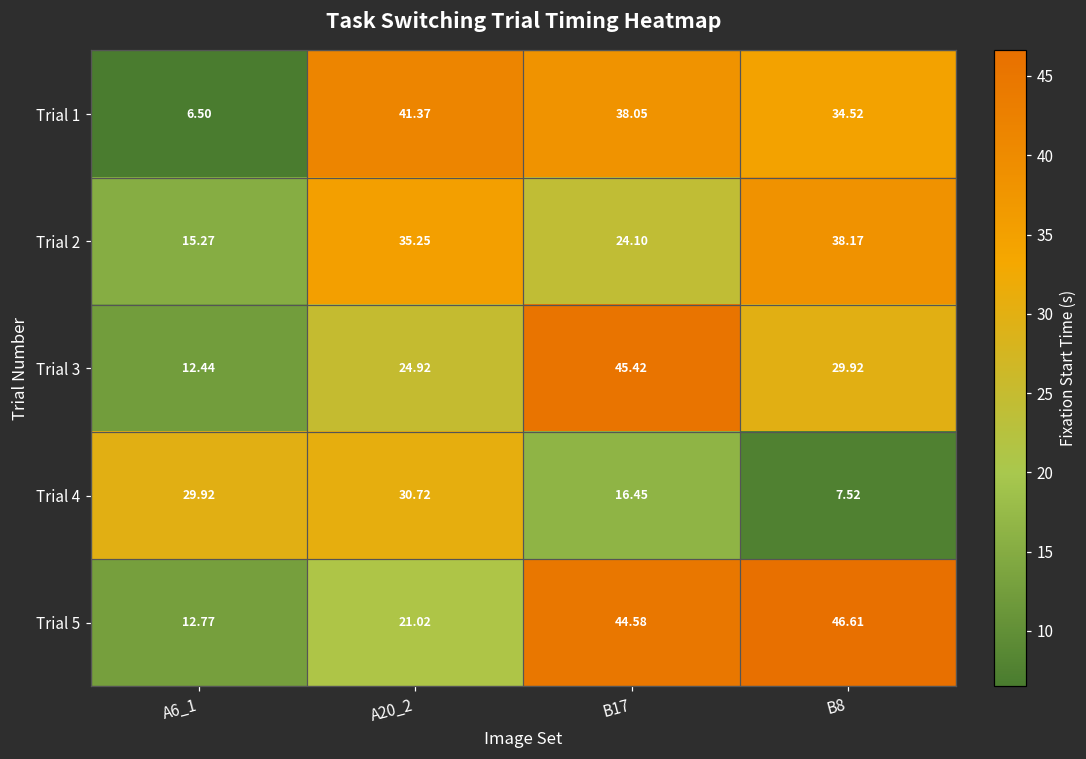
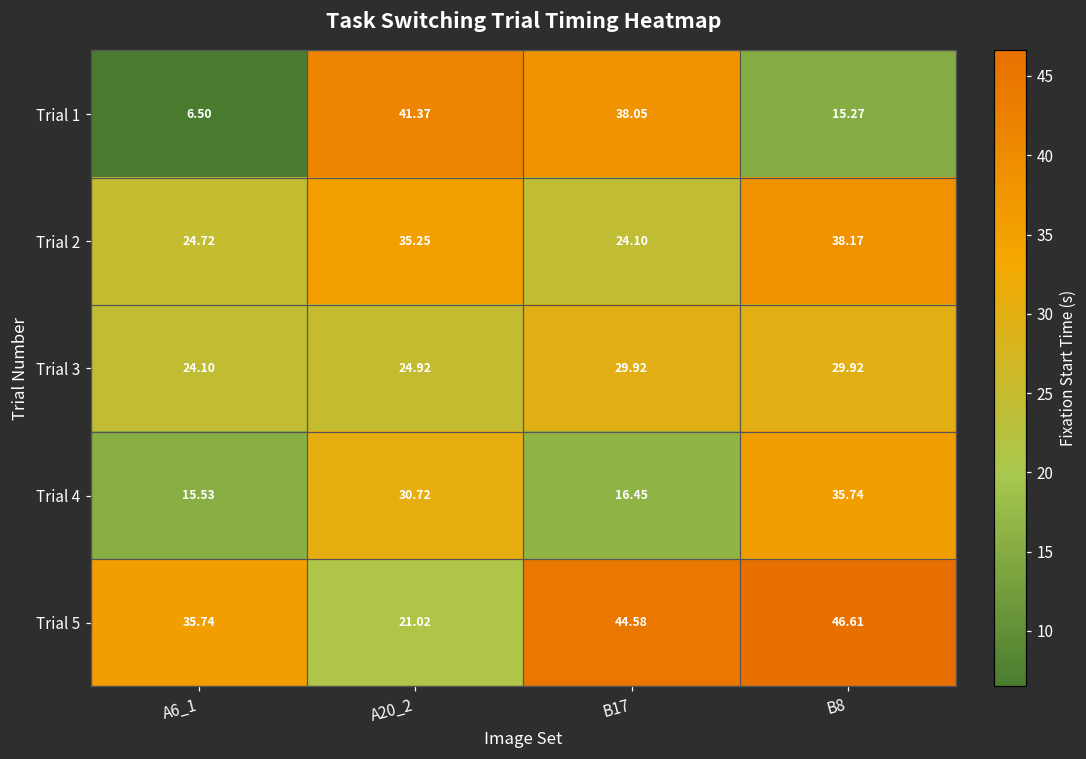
Trial 1, B8: 34.52 -> 15.27
Trial 2, A6_1: 15.27 -> 24.72
Trial 3, A6_1: 12.44 -> 24.10
Trial 3, B17: 45.42 -> 29.92
Trial 4, A6_1: 29.92 -> 15.53
Trial 4, B8: 7.52 -> 35.74
Trial 5, A6_1: 12.77 -> 35.74
